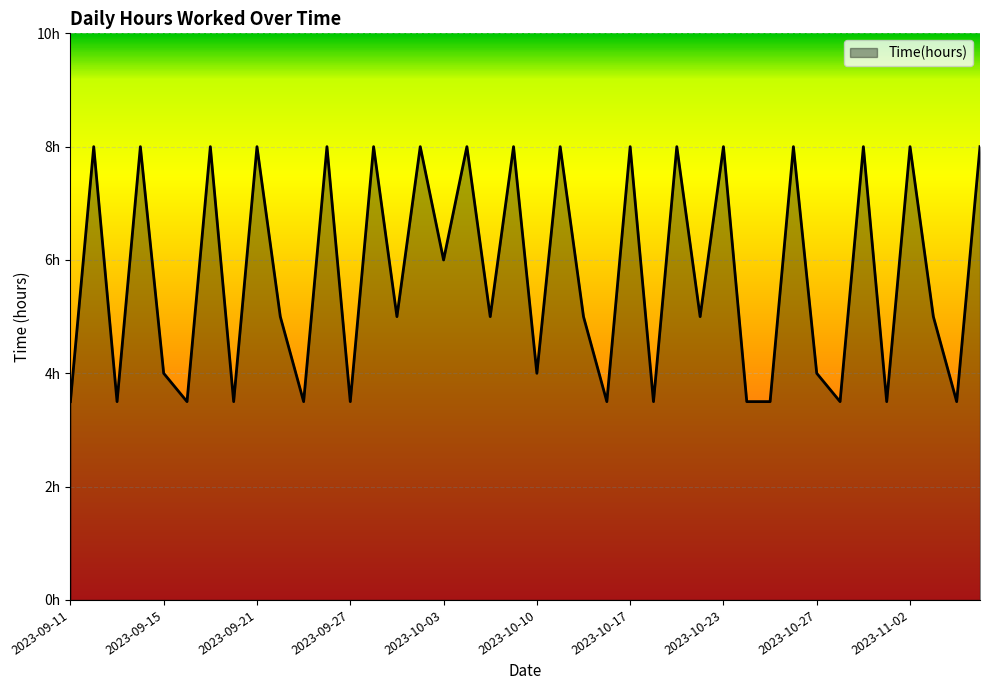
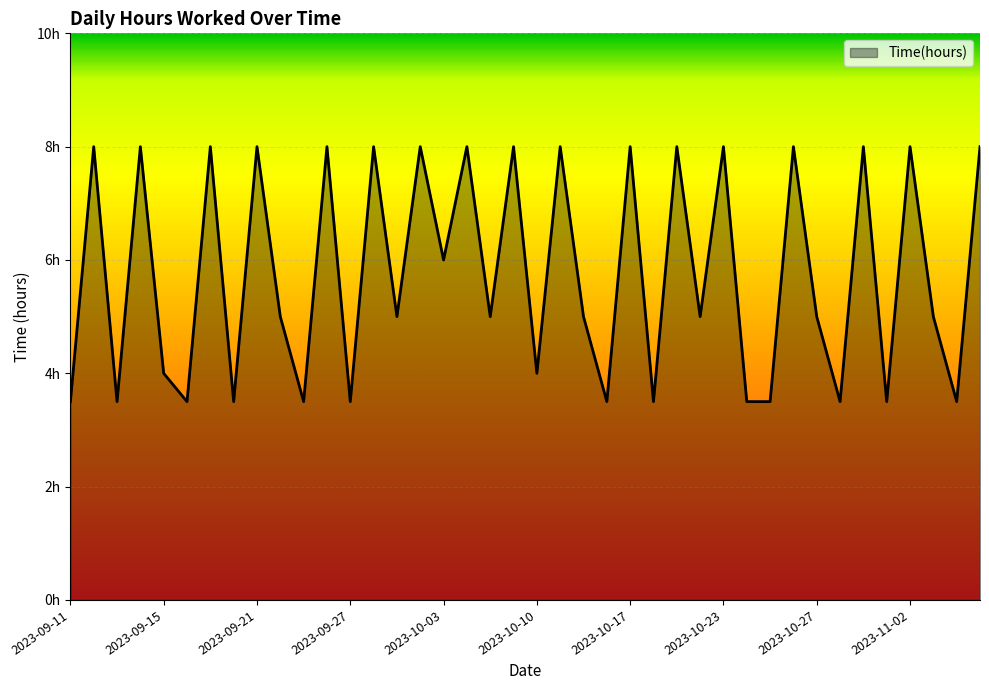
2023-10-27: 4h -> 5h
